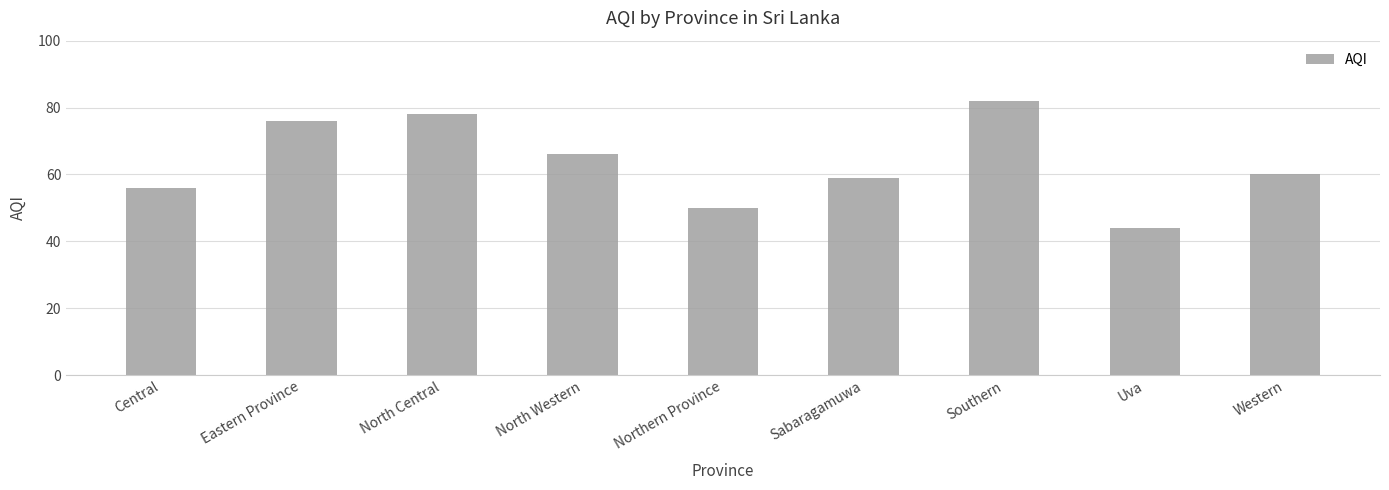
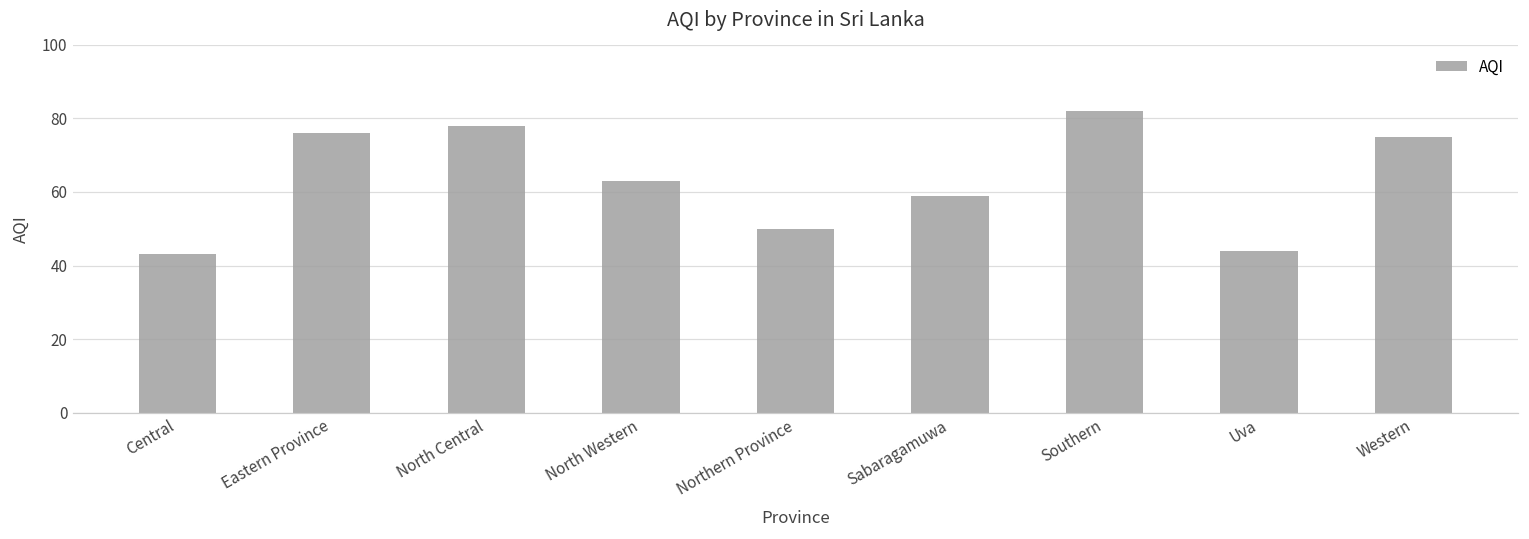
Central: 56 -> 43
North Western: 66 -> 63
Western: 60 -> 75
